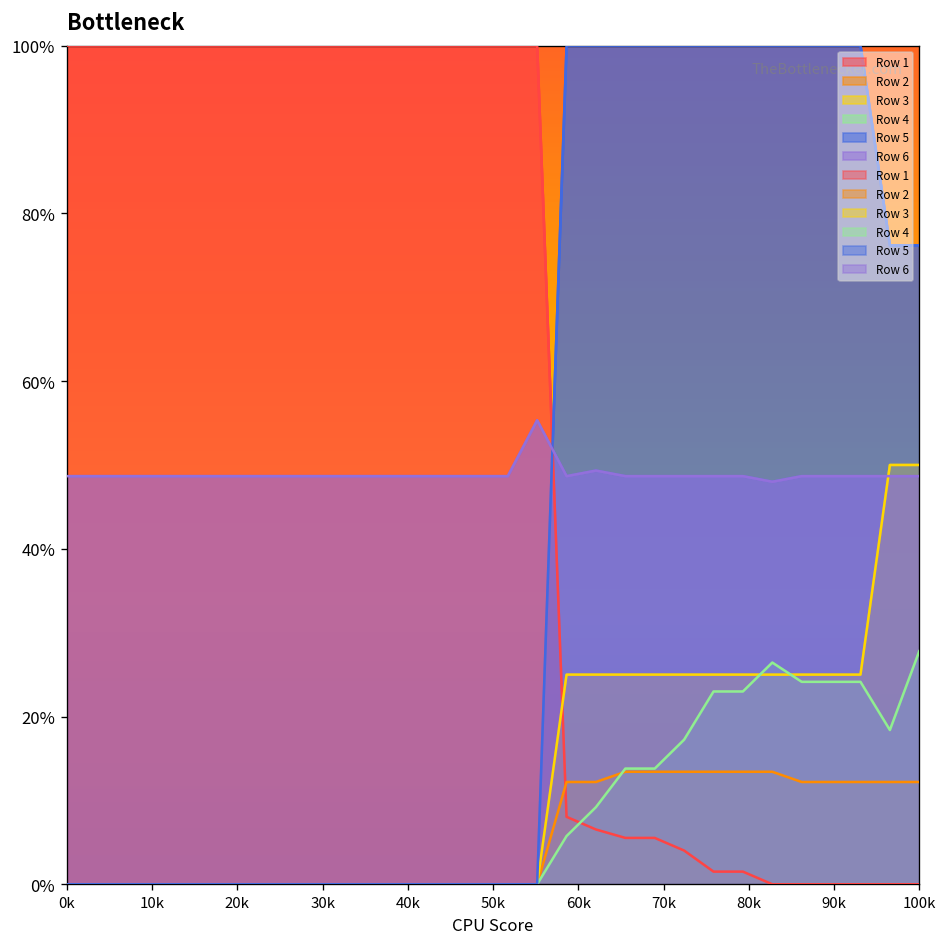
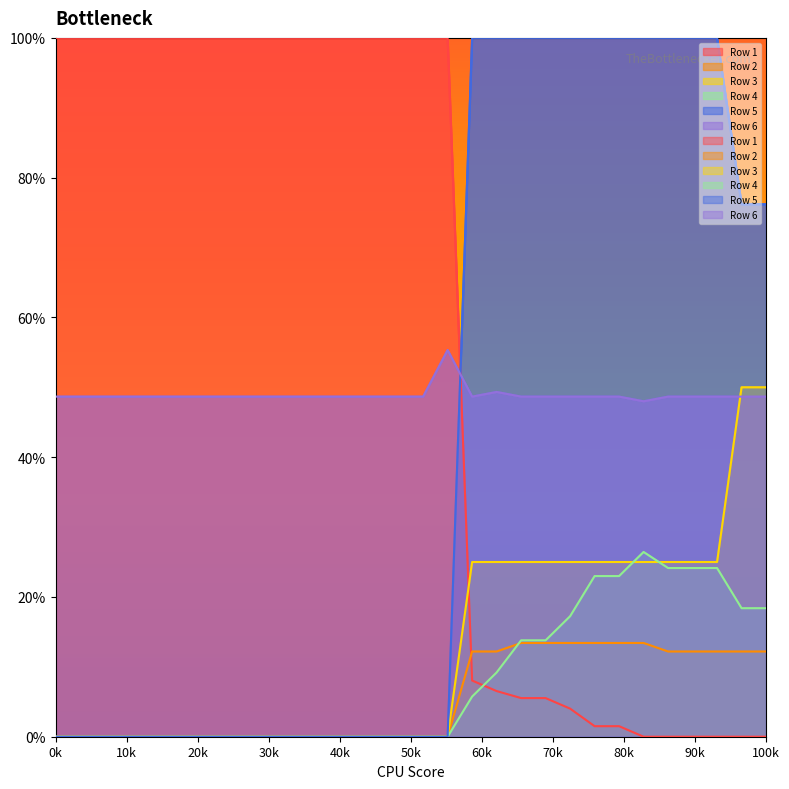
Row 4, 100k: 28% -> 18%
